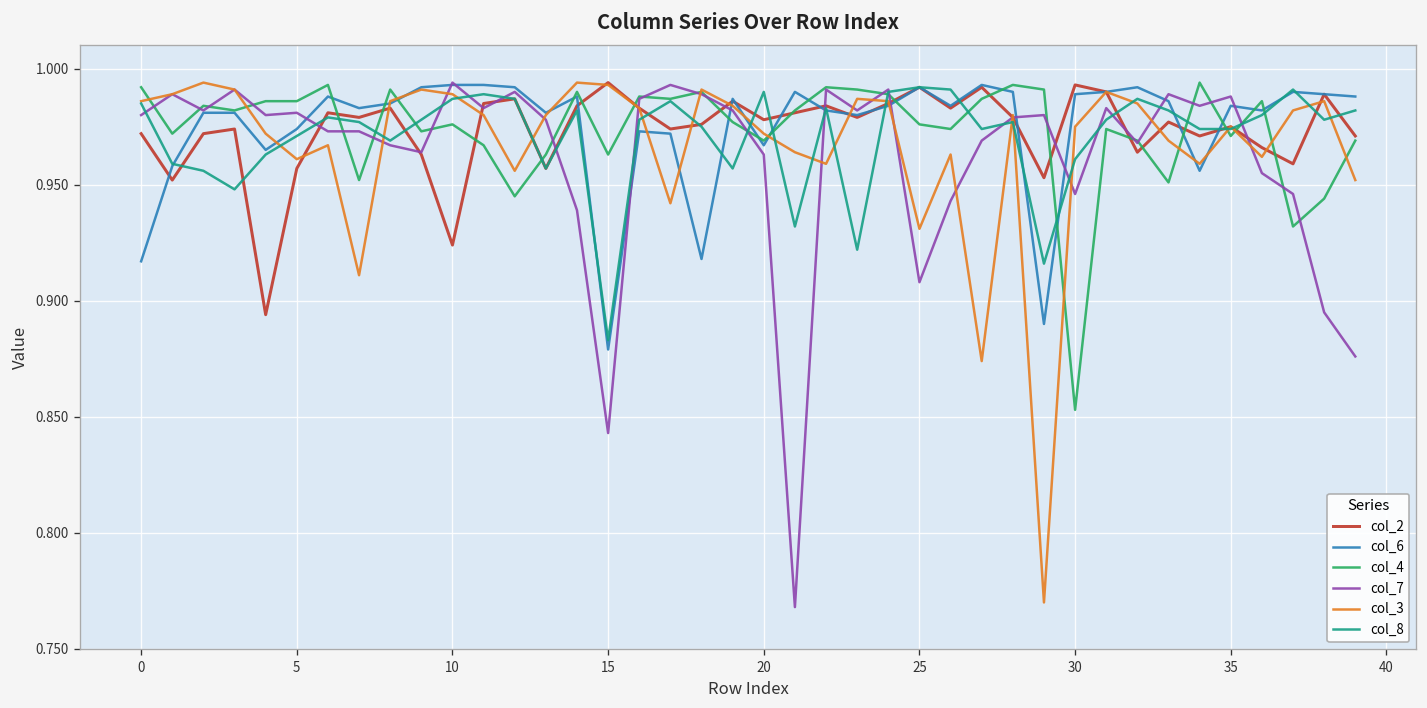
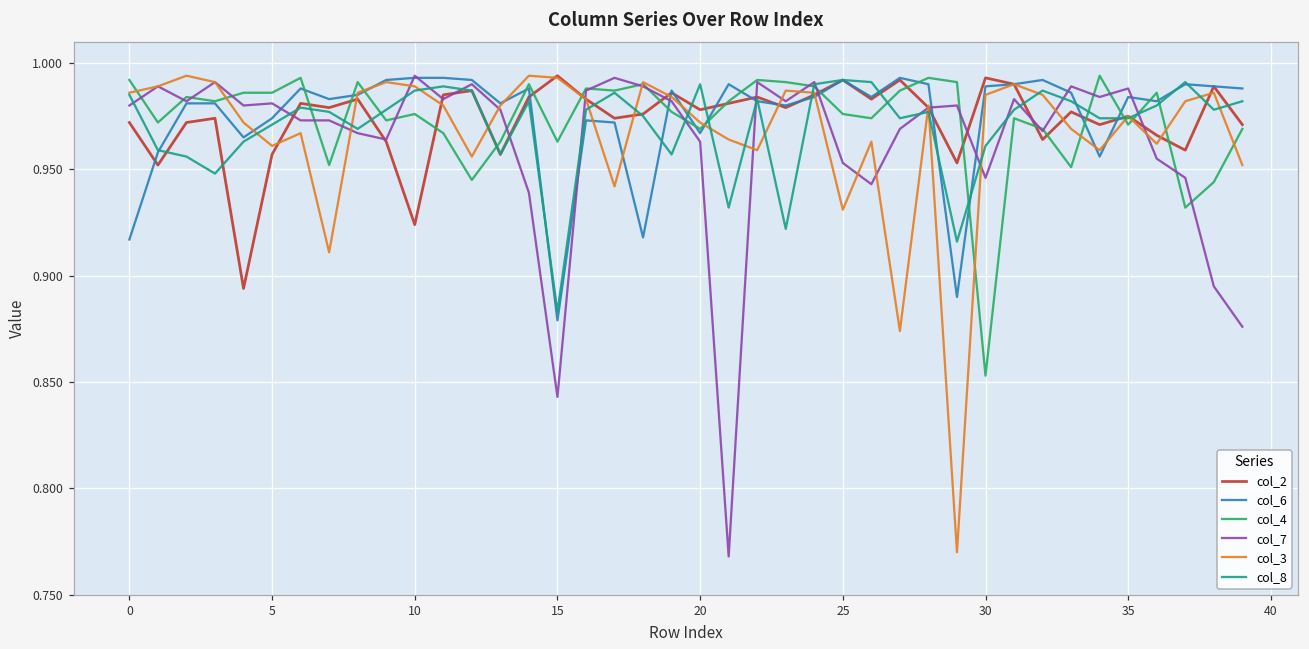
col_7, 25: 0.908 -> 0.953
col_3, 30: 0.975 -> 0.985
